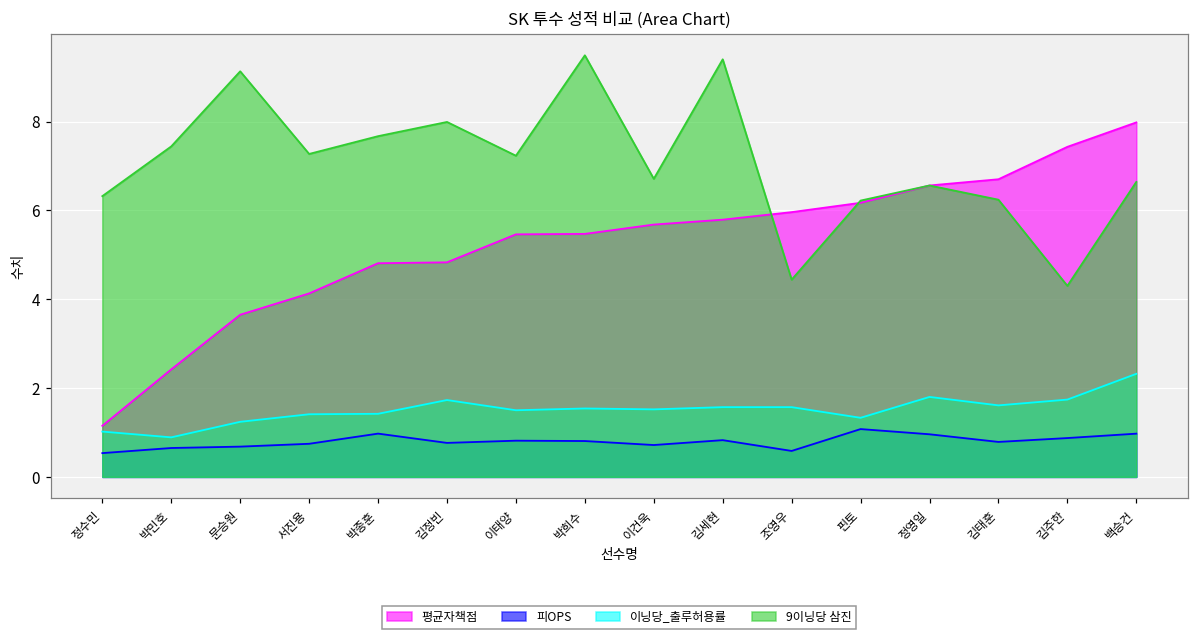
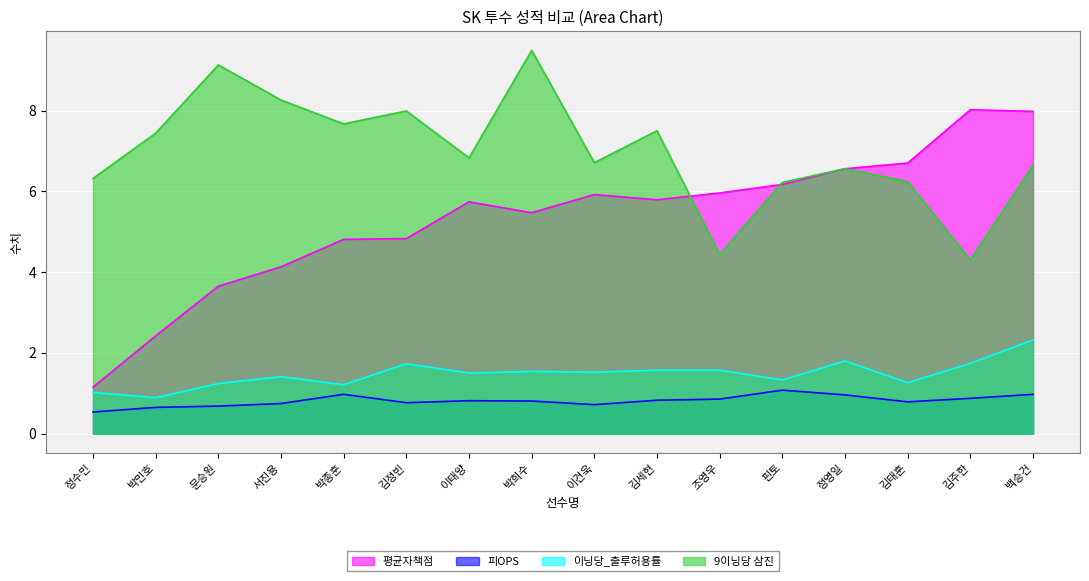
9이닝당 삼진, 서진용: 7.3 -> 8.3
이닝당_출루허용률, 박종훈: 1.4 -> 1.2
평균자책점, 이태양: 5.5 -> 5.7
9이닝당 삼진, 이태양: 7.2 -> 6.8
평균자책점, 이건욱: 5.7 -> 5.9
9이닝당 삼진, 김세현: 9.4 -> 7.5
피OPS, 조영우: 0.6 -> 0.9
이닝당_출루허용률, 김태훈: 1.6 -> 1.3
평균자책점, 김주한: 7.4 -> 8.0
